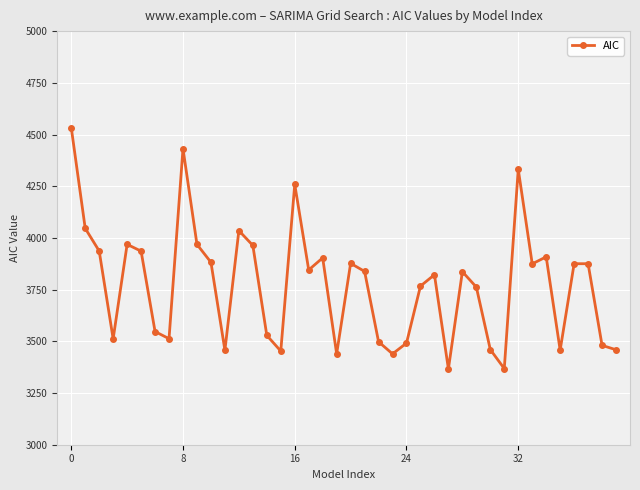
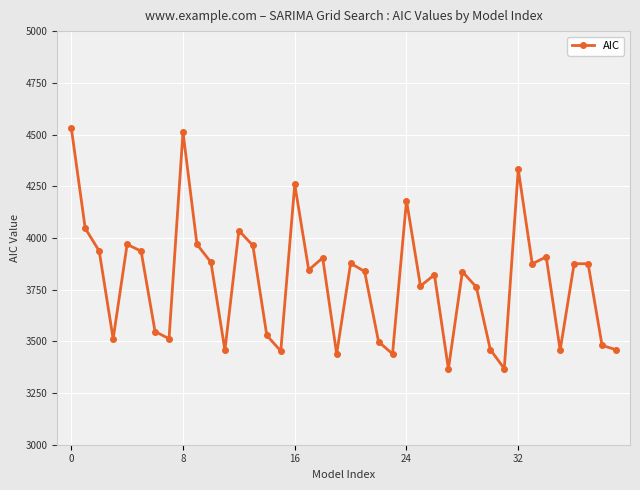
8: 4430 -> 4510
24: 3490 -> 4180
